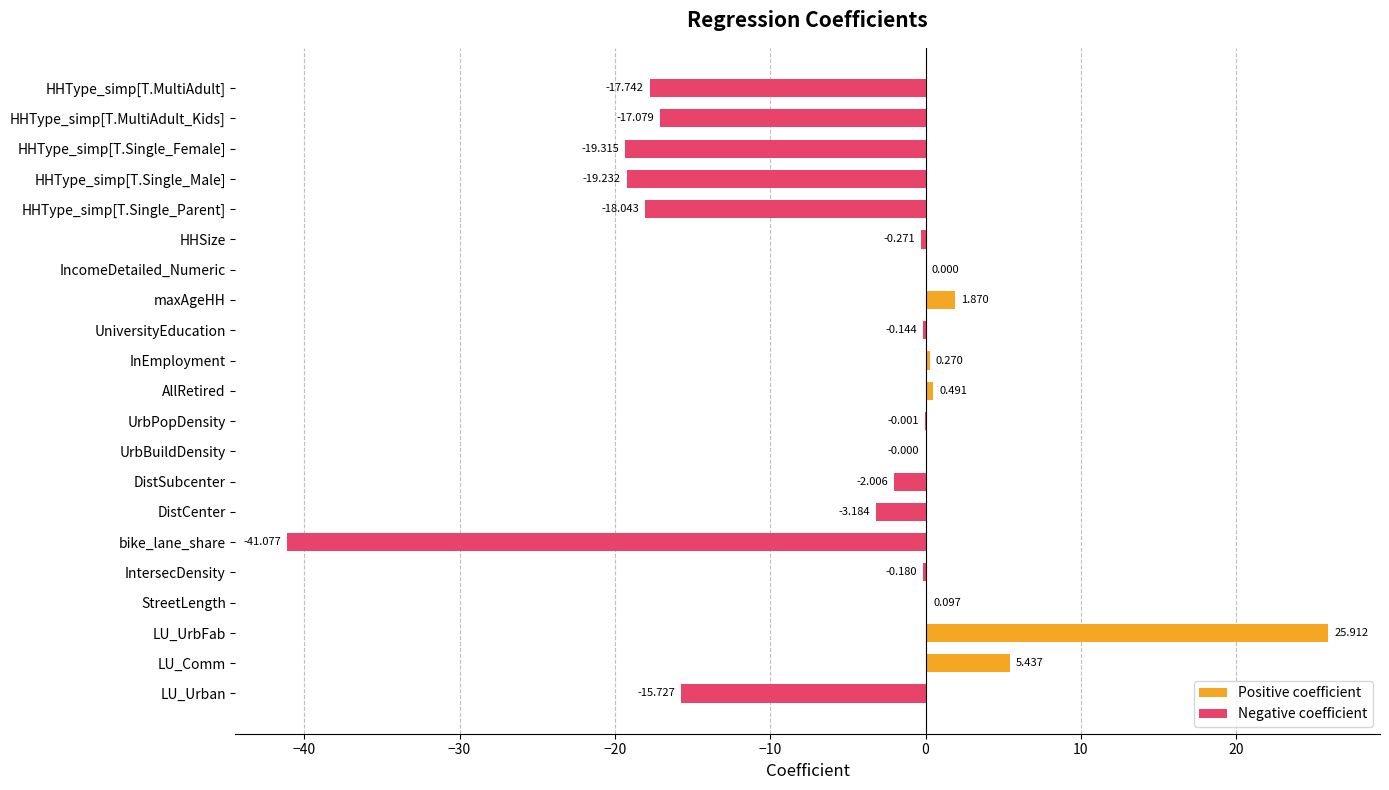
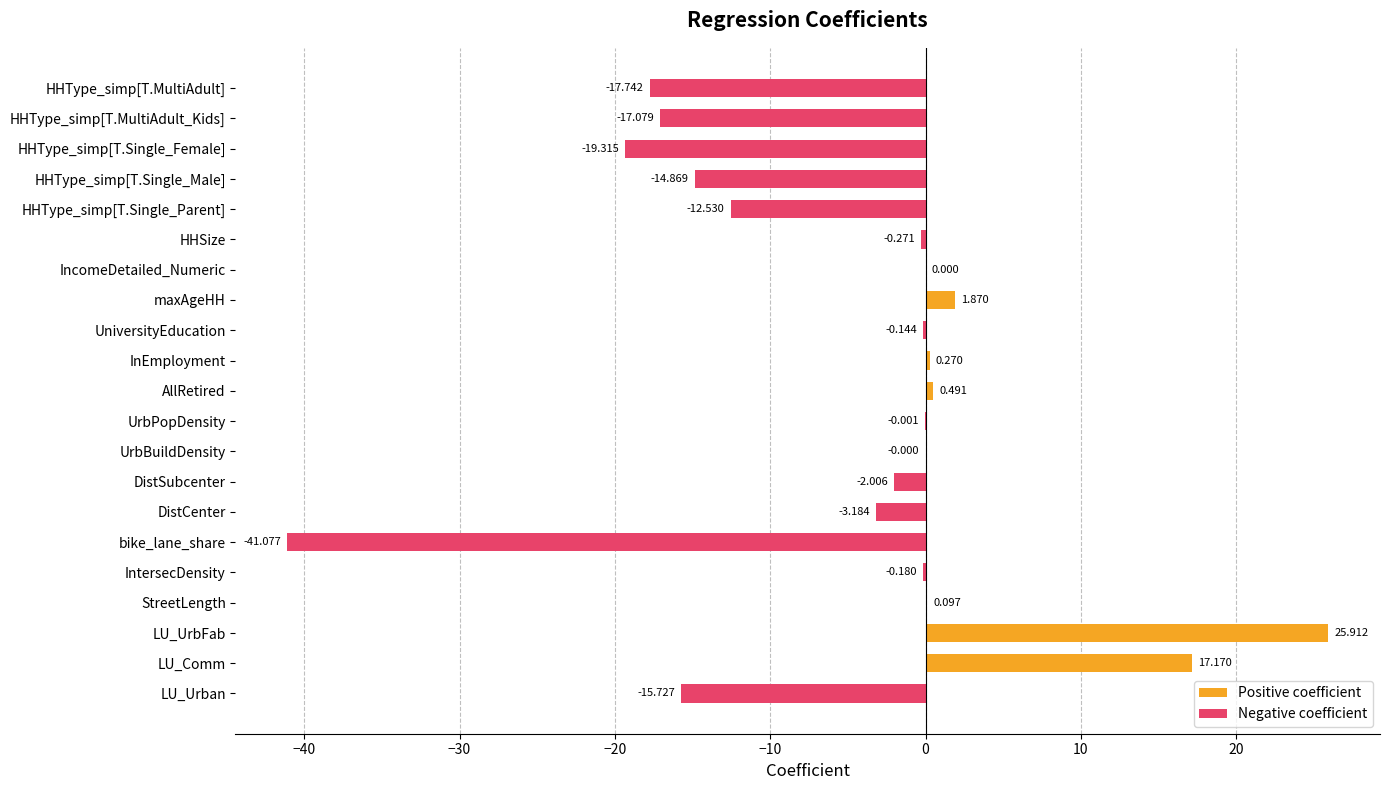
Negative coefficient, HHType_simp[T.Single_Male]: -19.232 -> -14.869
Negative coefficient, HHType_simp[T.Single_Parent]: -18.043 -> -12.530
Positive coefficient, LU_Comm: 5.437 -> 17.170
